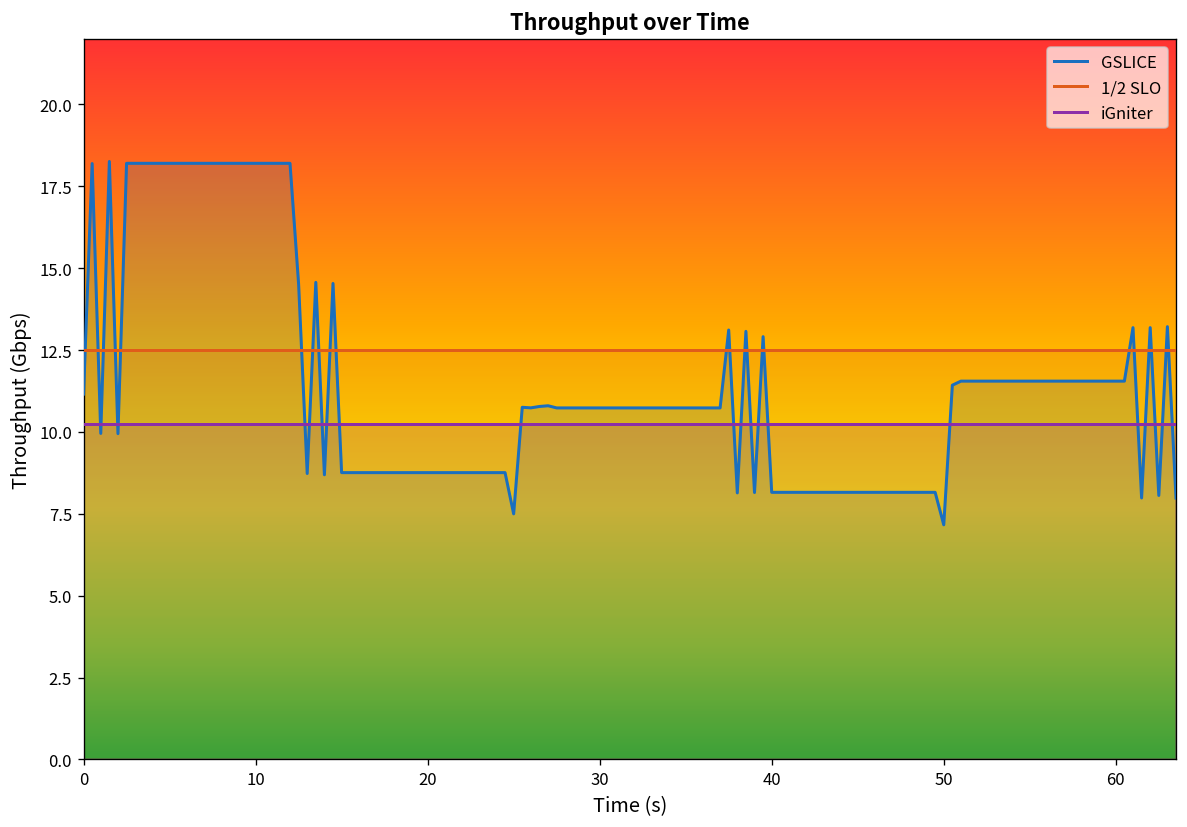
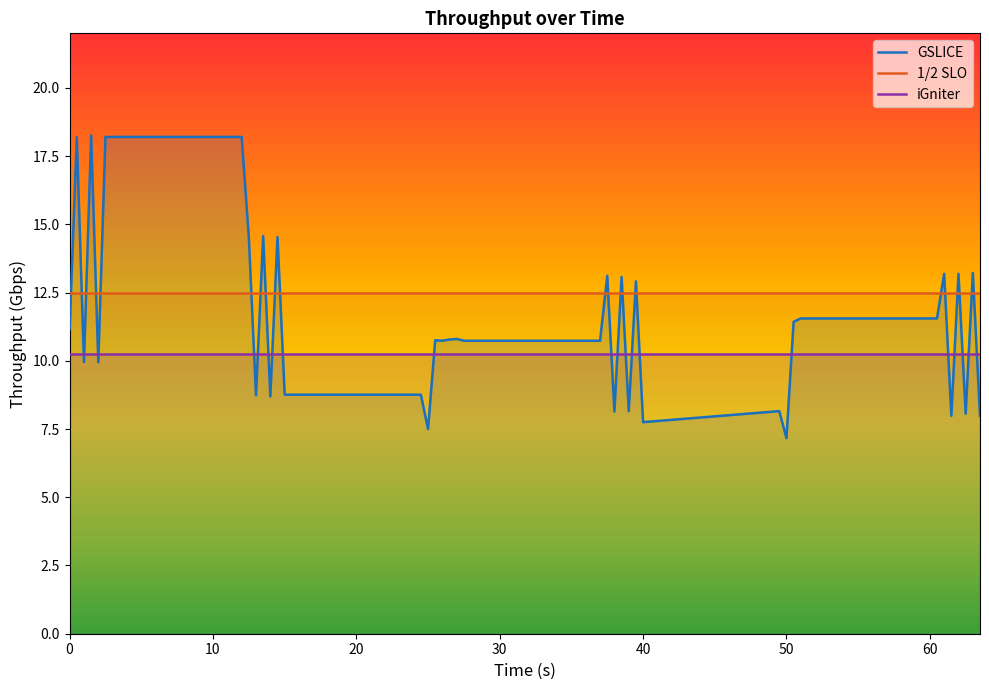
GSLICE, 40: 8.2 -> 7.8
